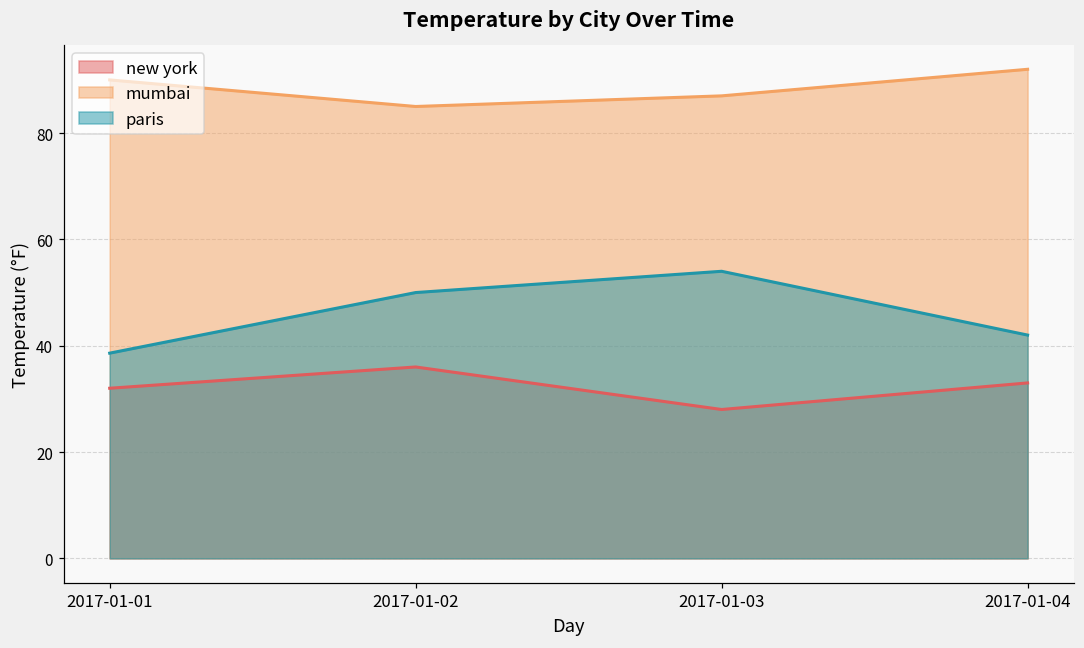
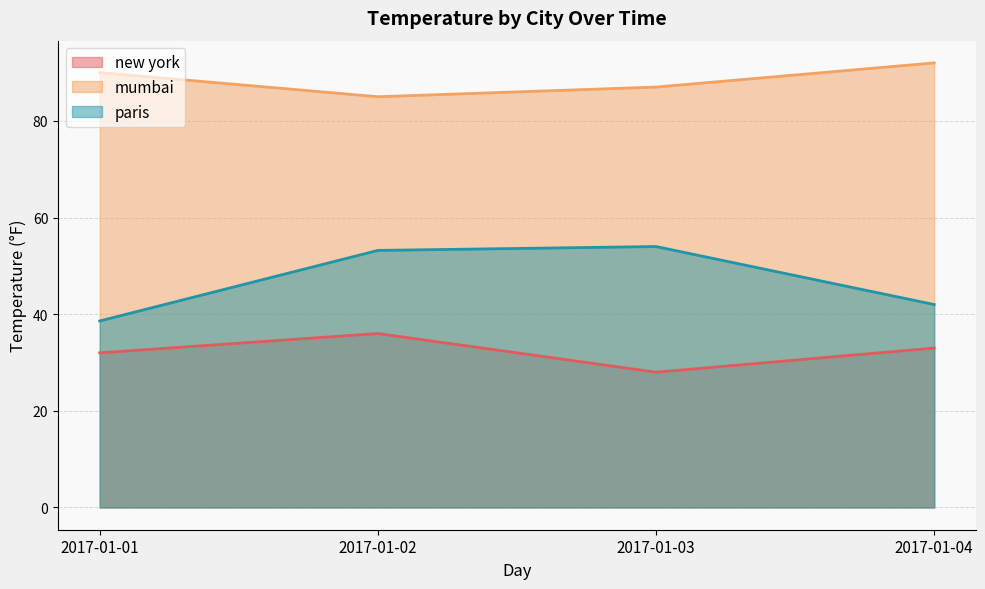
paris, 2017-01-02: 50 -> 53
